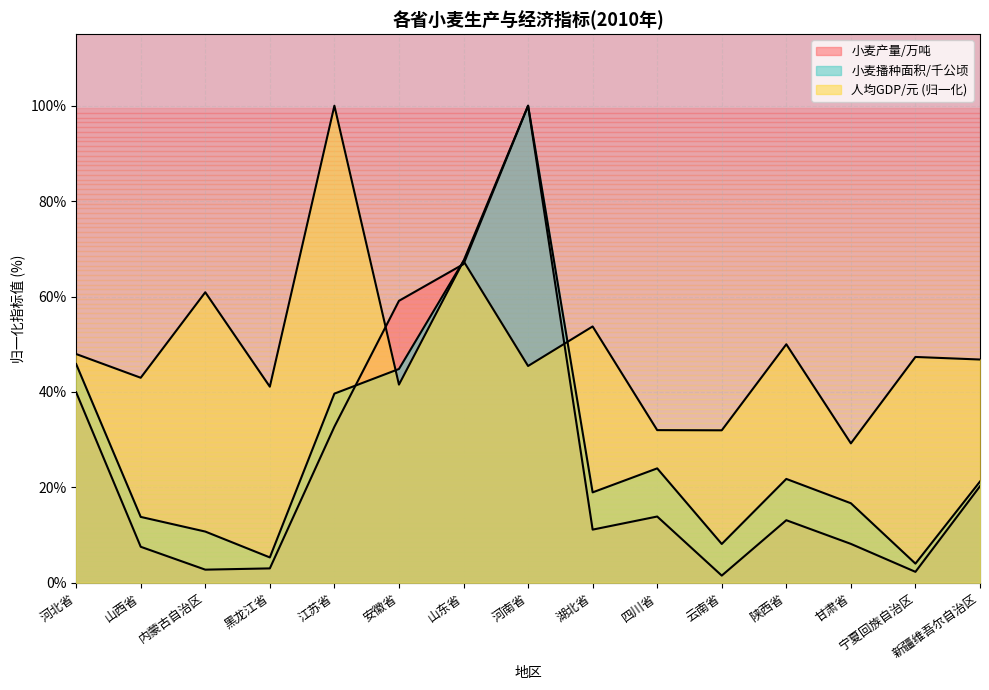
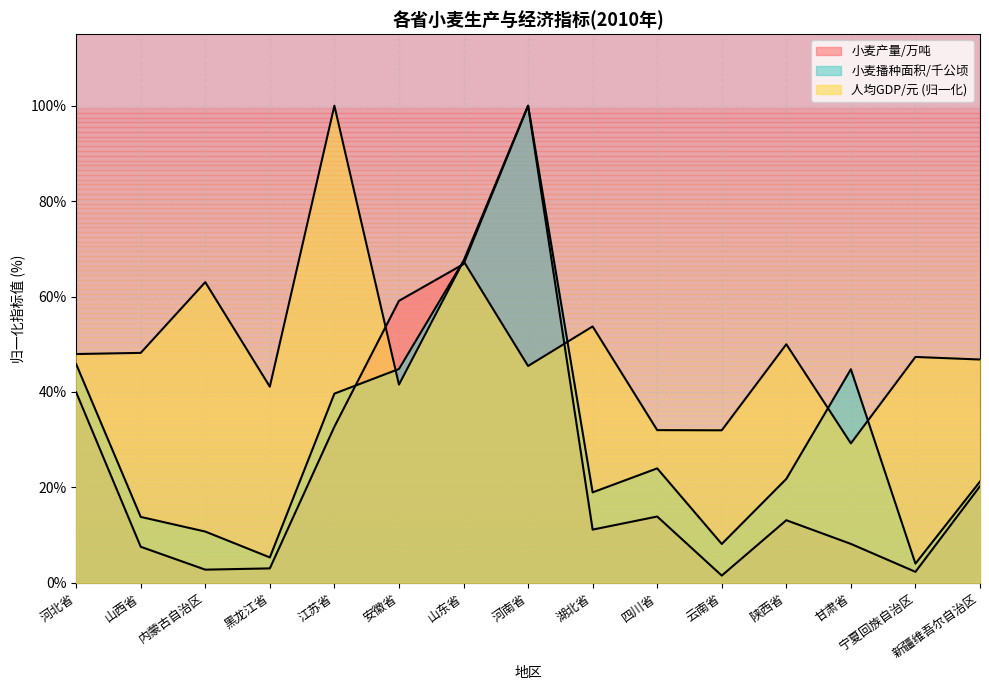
人均GDP/元 (归一化), 山西省: 43% -> 48%
人均GDP/元 (归一化), 内蒙古自治区: 61% -> 63%
小麦播种面积/千公顷, 甘肃省: 17% -> 45%
